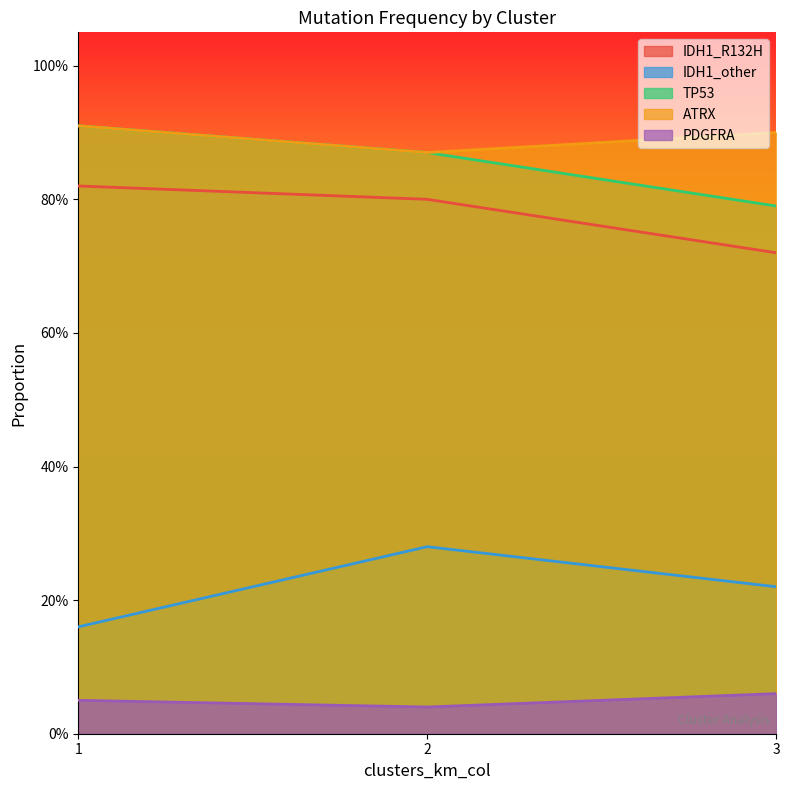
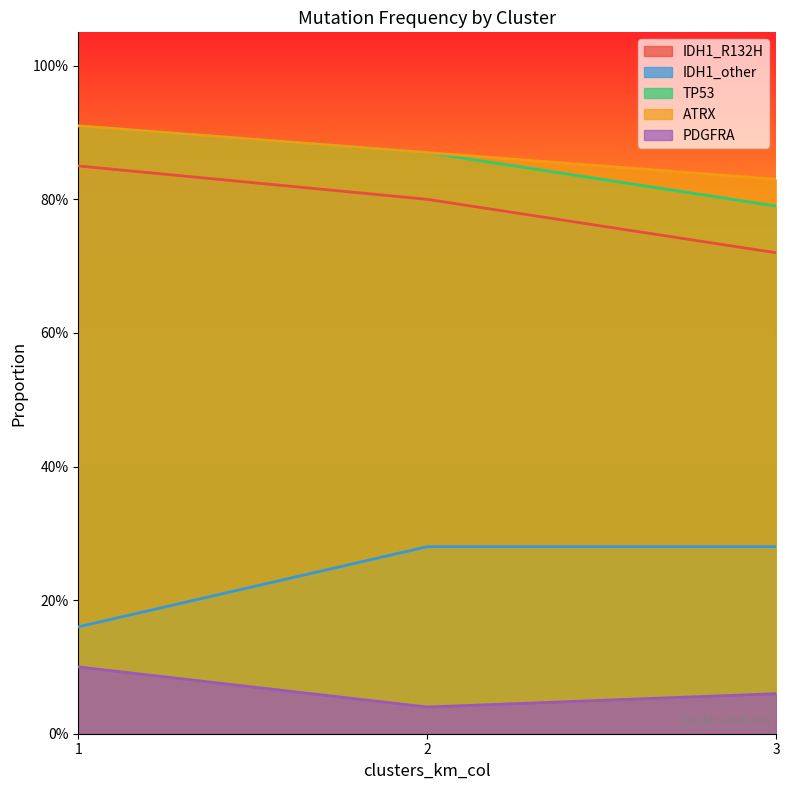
IDH1_R132H, 1: 82% -> 85%
PDGFRA, 1: 5% -> 10%
IDH1_other, 3: 22% -> 28%
ATRX, 3: 90% -> 83%
